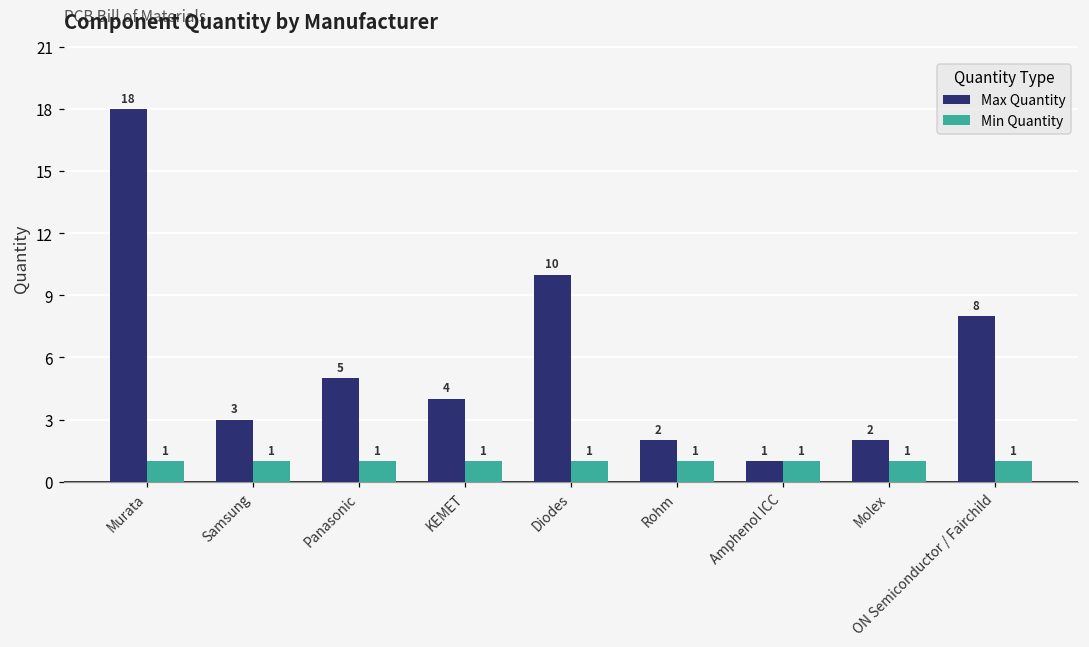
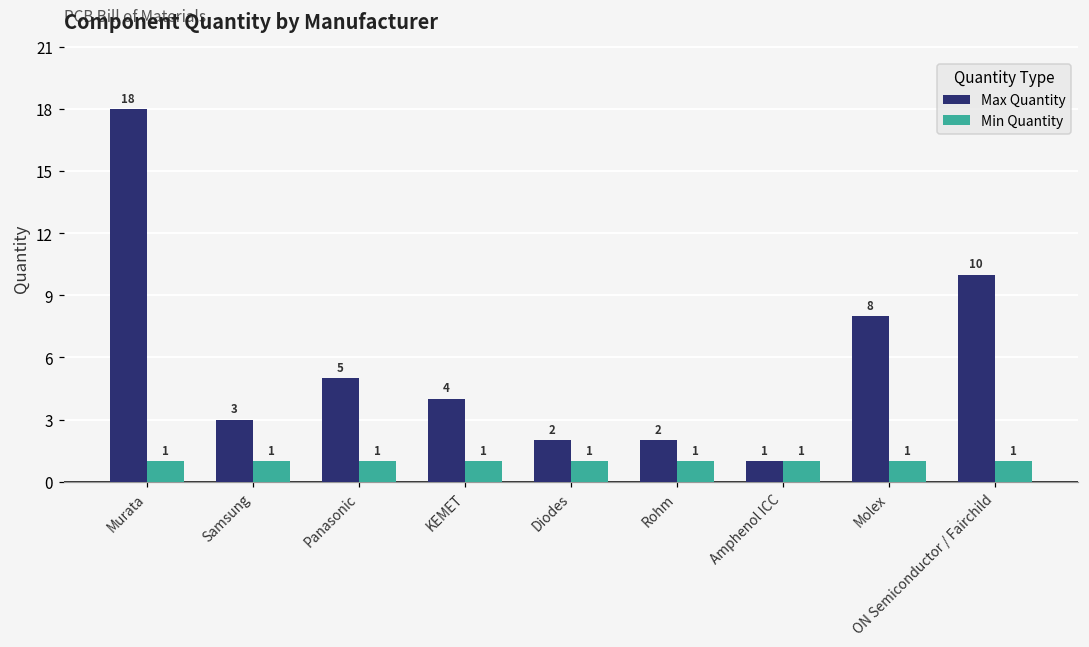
Max Quantity, Diodes: 10 -> 2
Max Quantity, Molex: 2 -> 8
Max Quantity, ON Semiconductor / Fairchild: 8 -> 10
